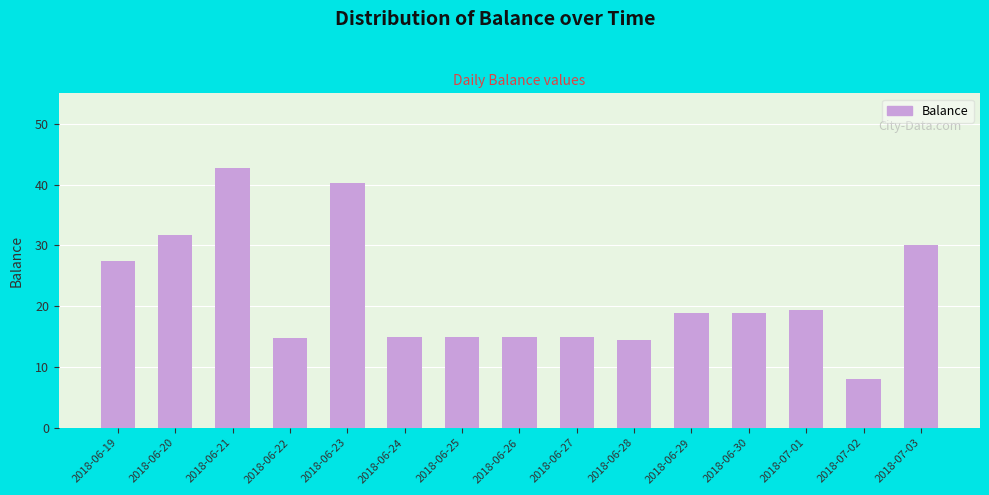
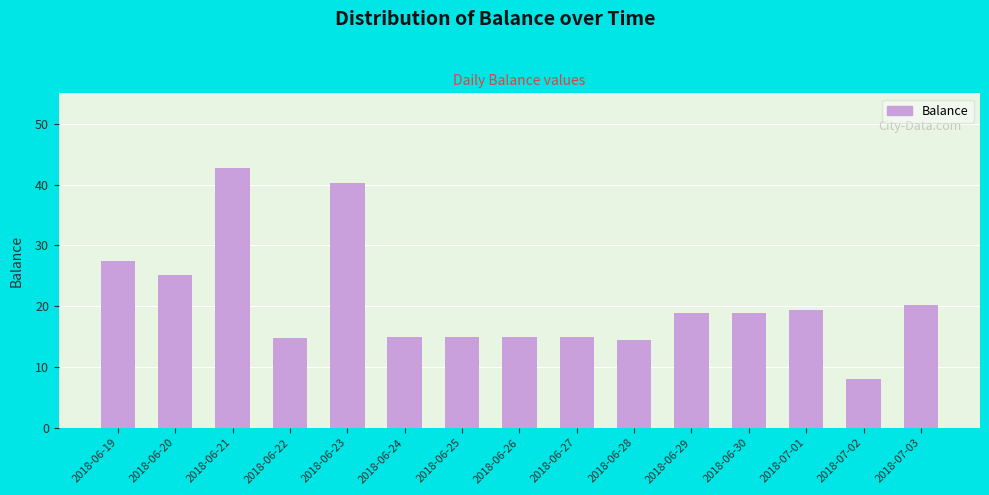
2018-06-20: 32 -> 25
2018-07-03: 30 -> 20
